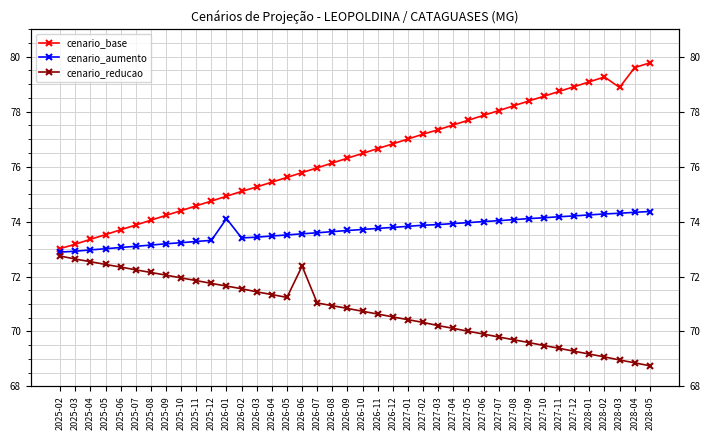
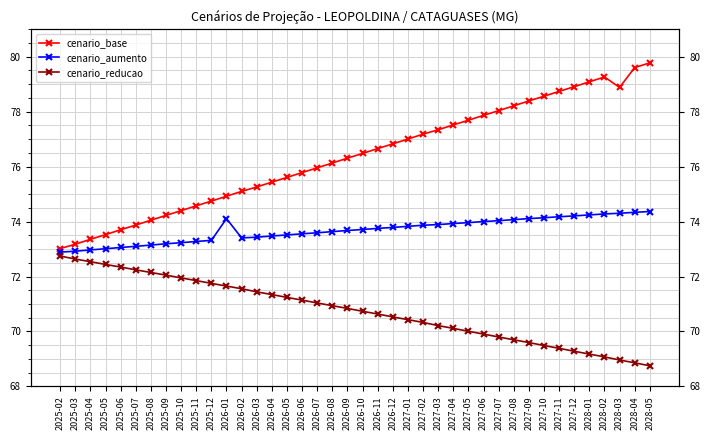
cenario_reducao, 2026-06: 72.4 -> 71.1
